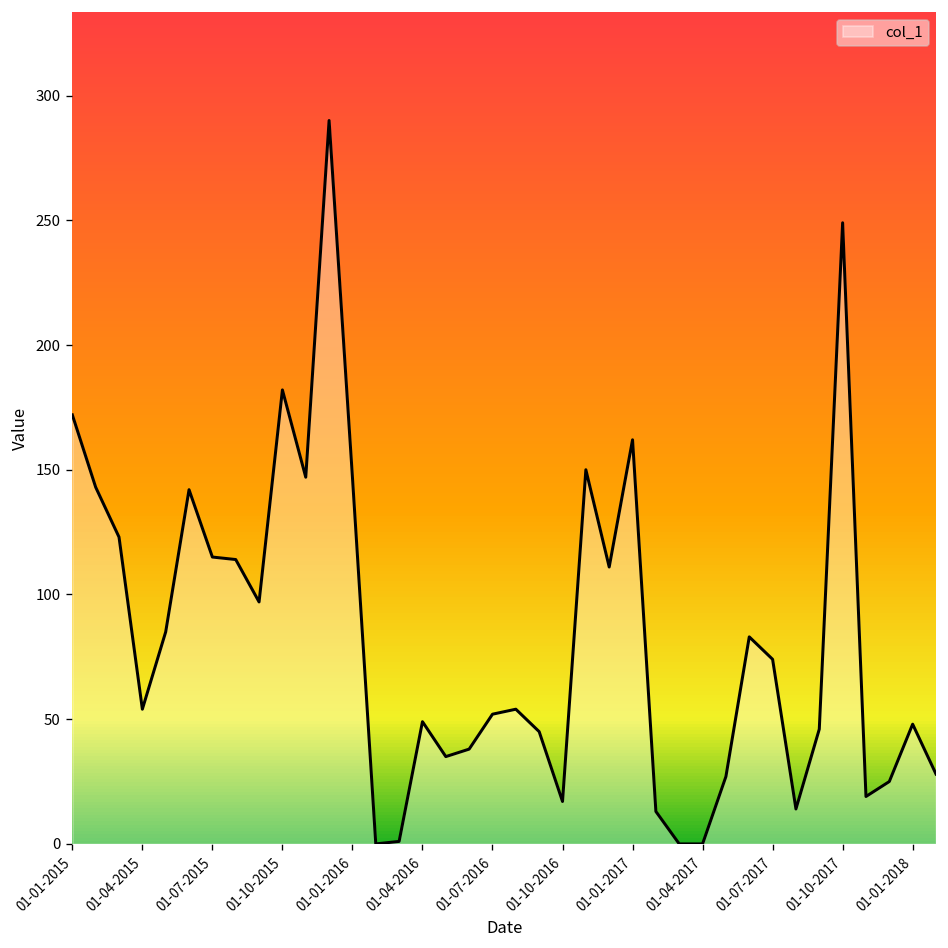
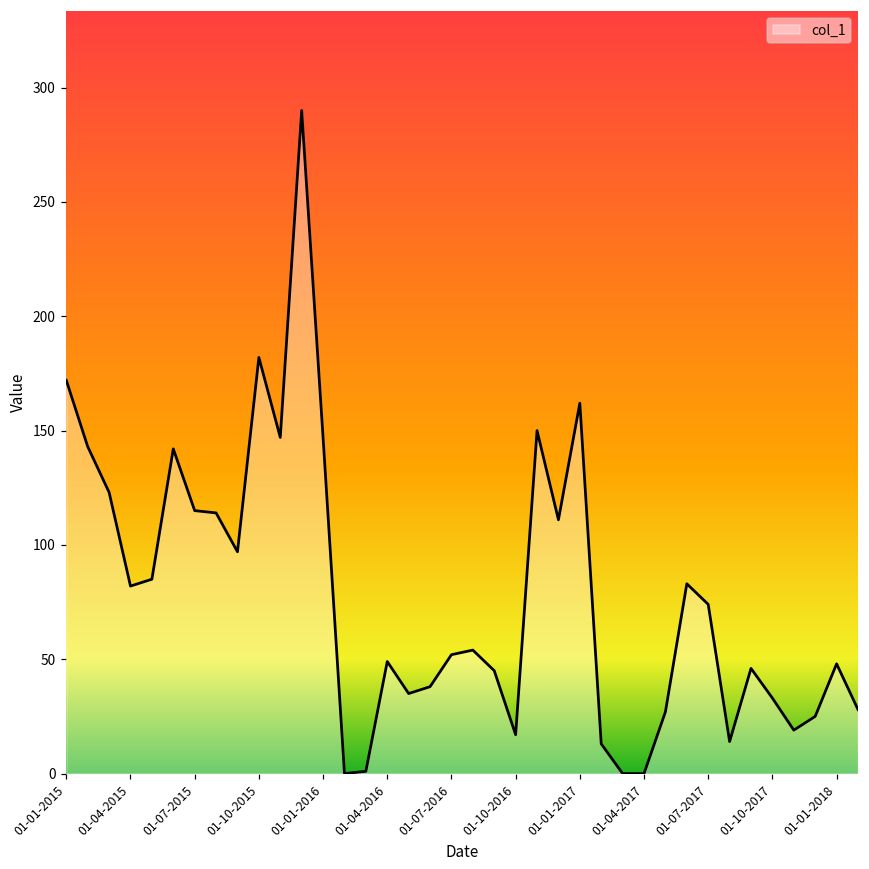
01-04-2015: 54 -> 82
01-10-2017: 249 -> 33
